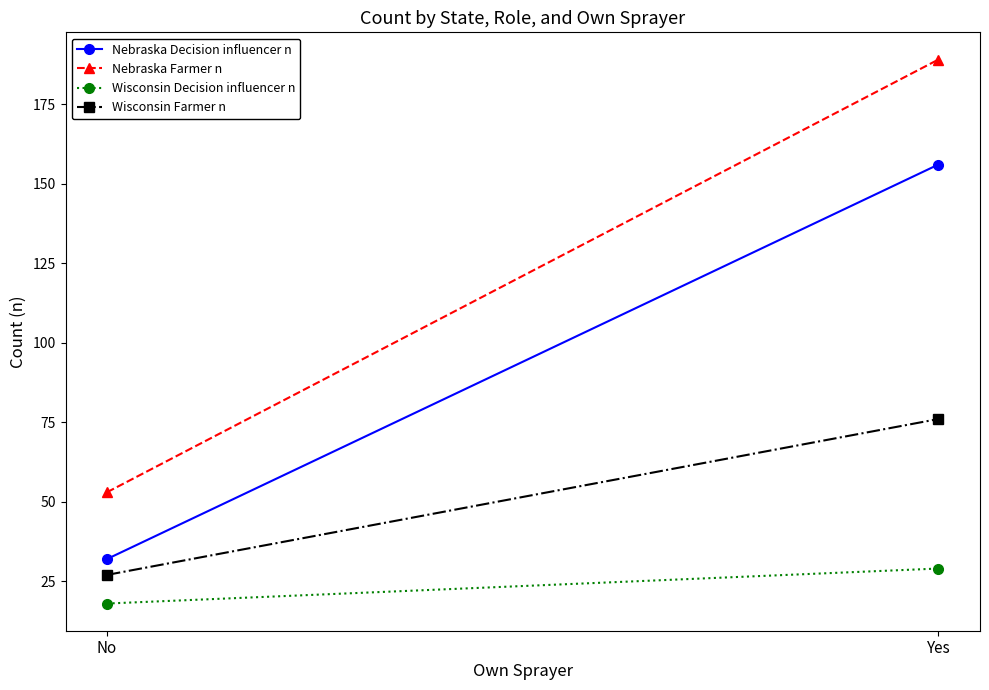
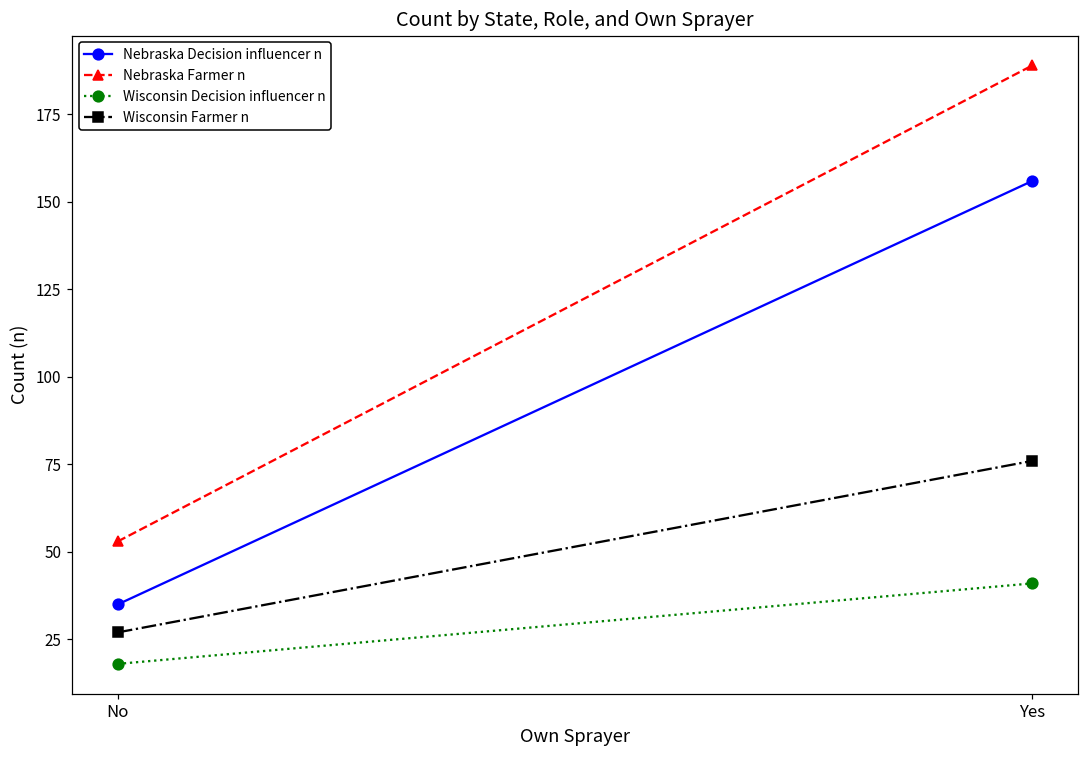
Nebraska Decision influencer n, No: 32 -> 35
Wisconsin Decision influencer n, Yes: 29 -> 41
